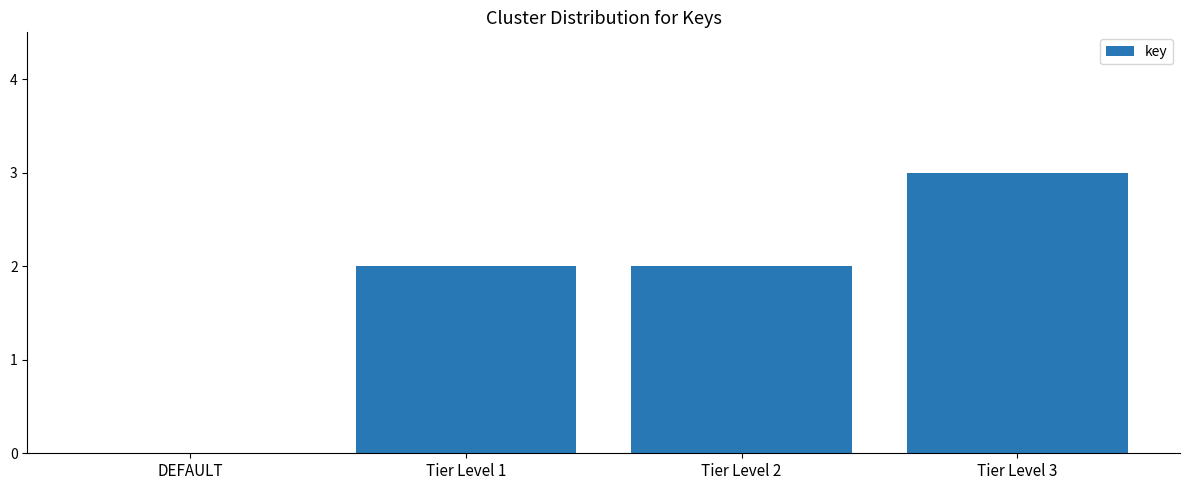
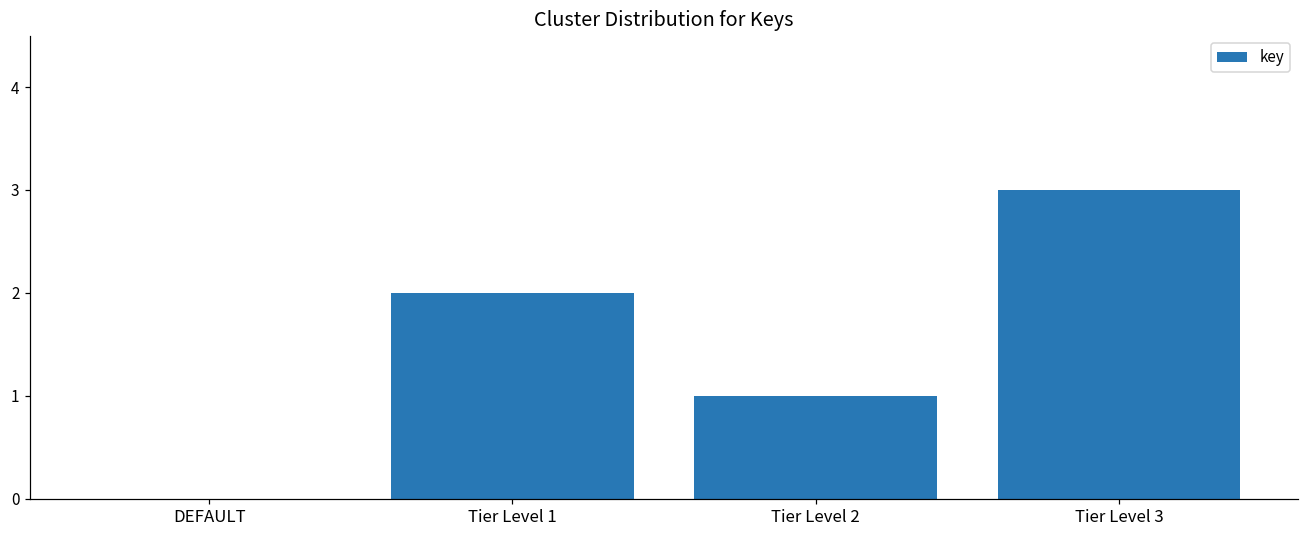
Tier Level 2: 2 -> 1
